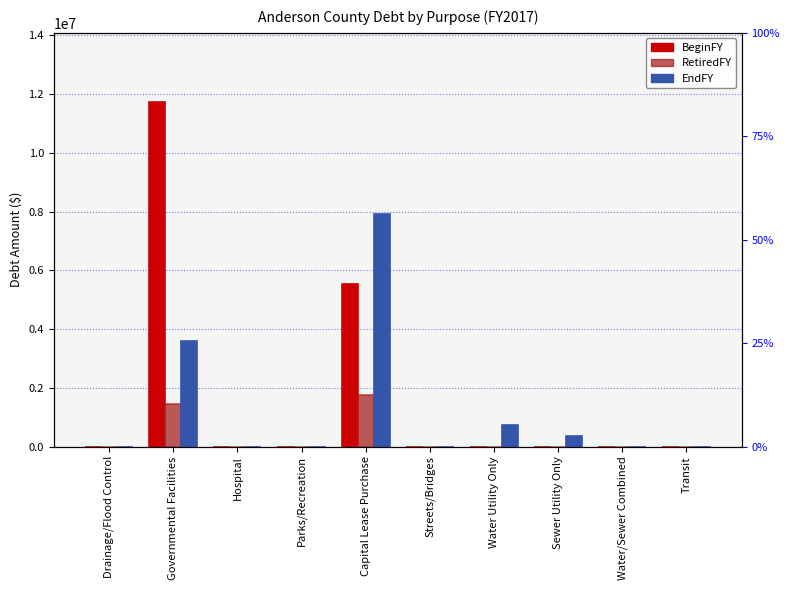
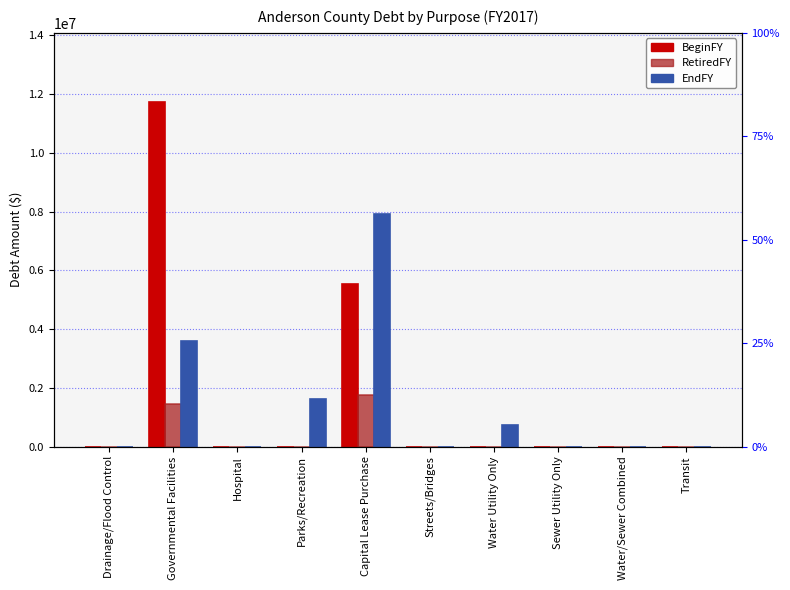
EndFY, Parks/Recreation: 0 -> 1600000
EndFY, Sewer Utility Only: 400000 -> 0
